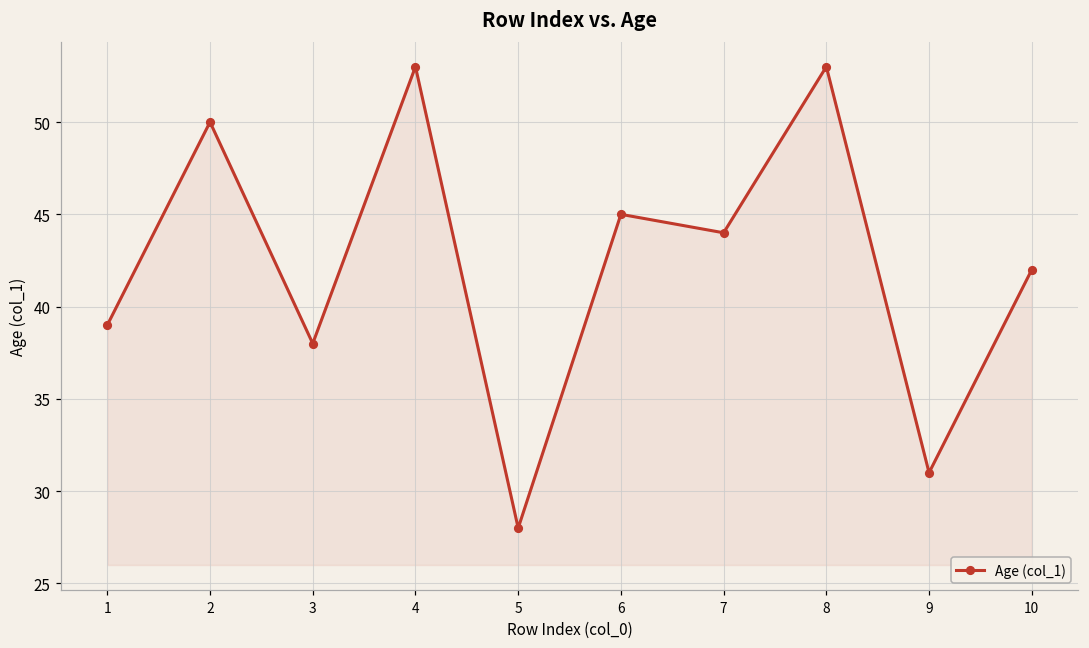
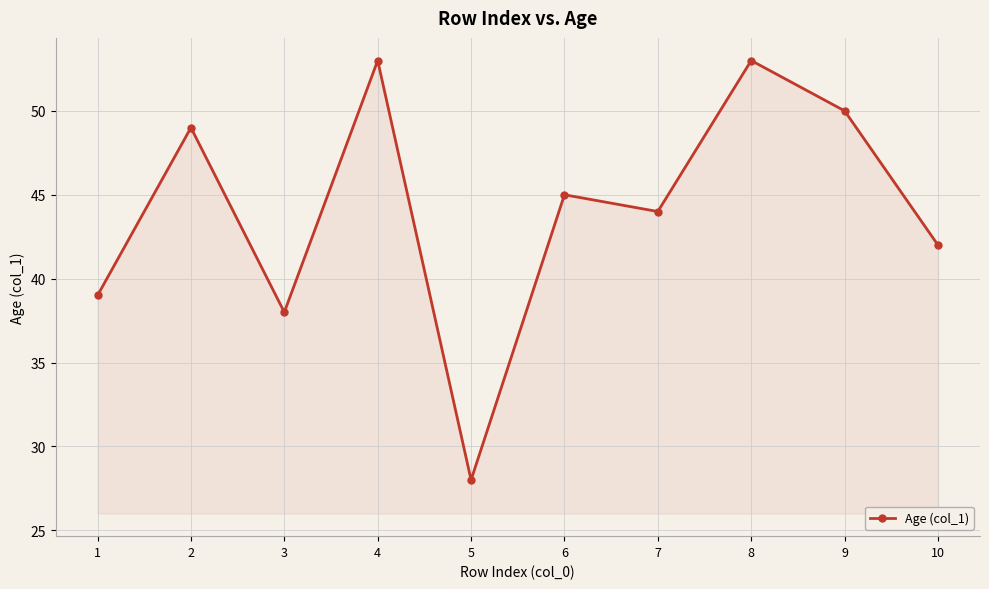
2: 50 -> 49
9: 31 -> 50
